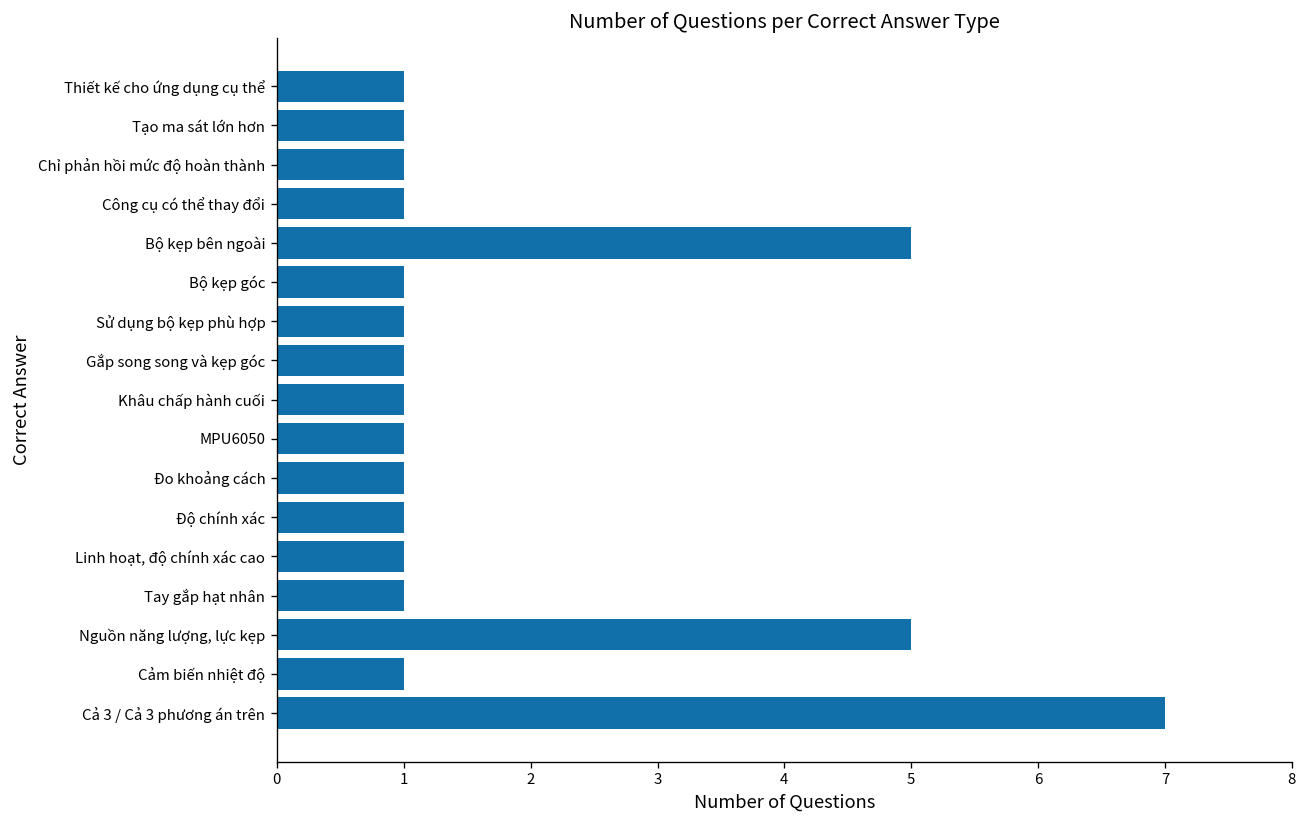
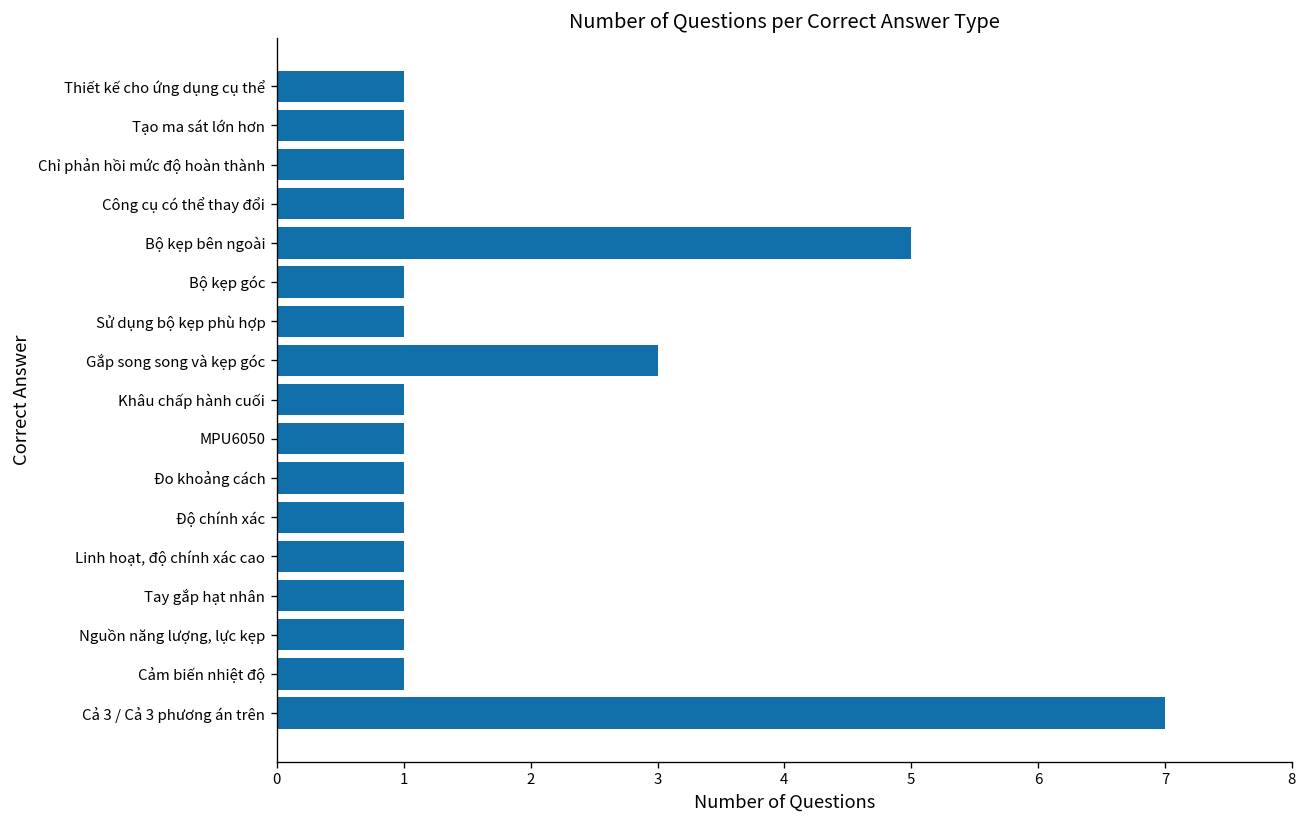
Gắp song song và kẹp góc: 1 -> 3
Nguồn năng lượng, lực kẹp: 5 -> 1
